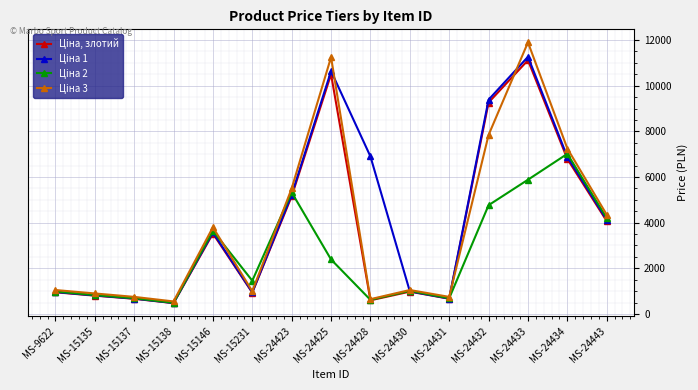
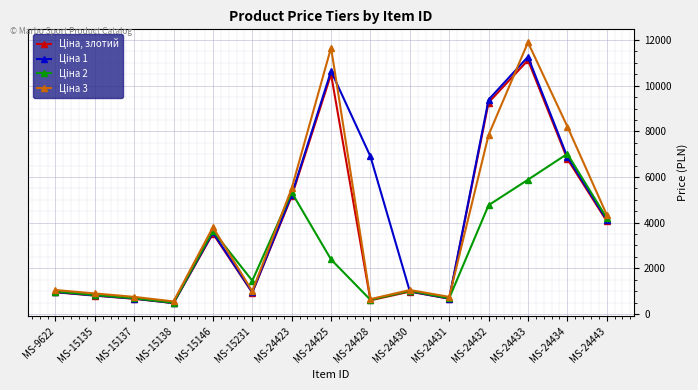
Ціна 3, MS-24425: 11200 -> 11700
Ціна 3, MS-24434: 7200 -> 8200
